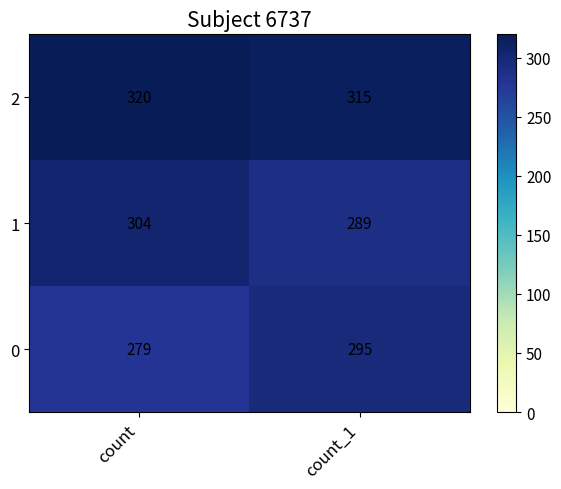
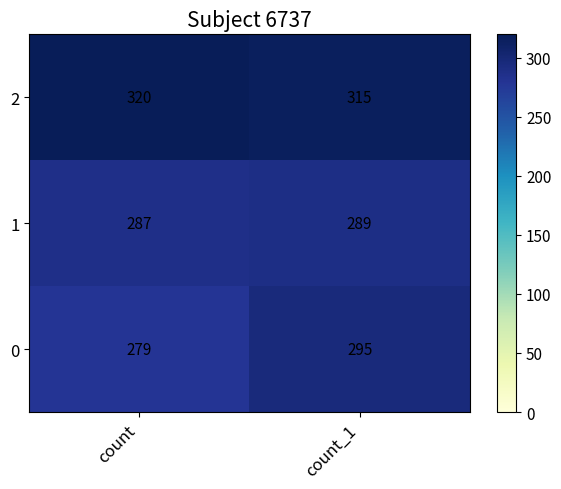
1, count: 304 -> 287
